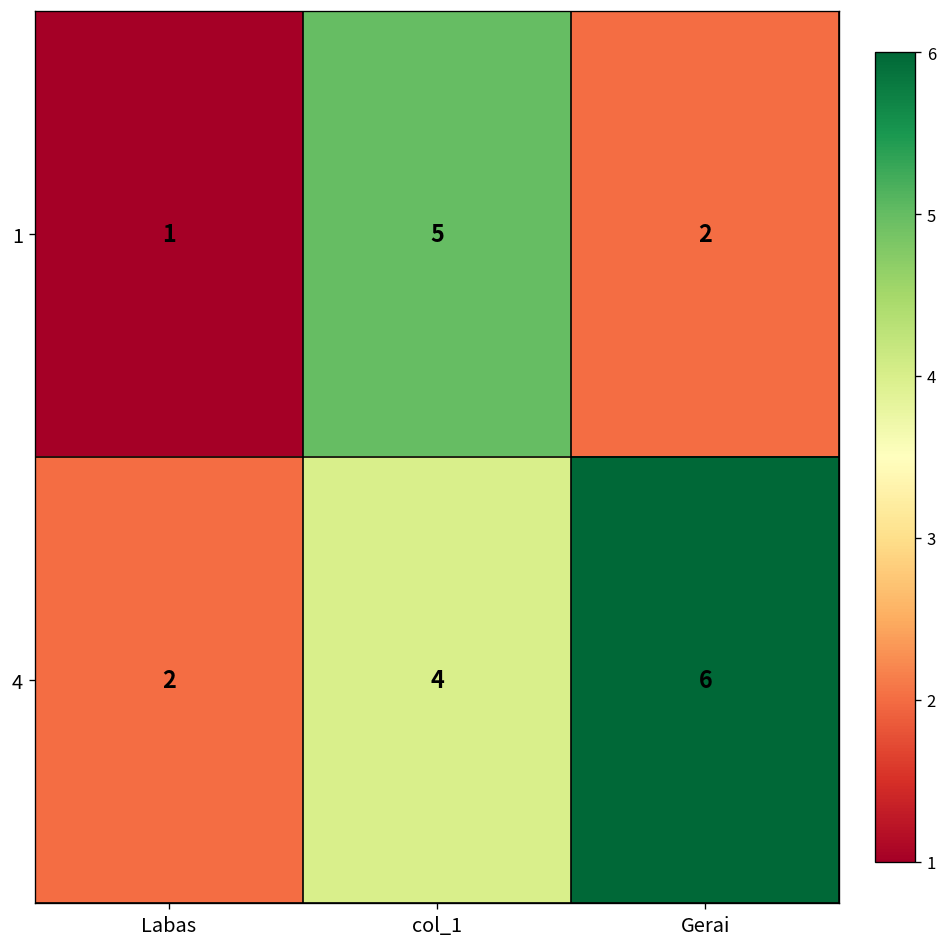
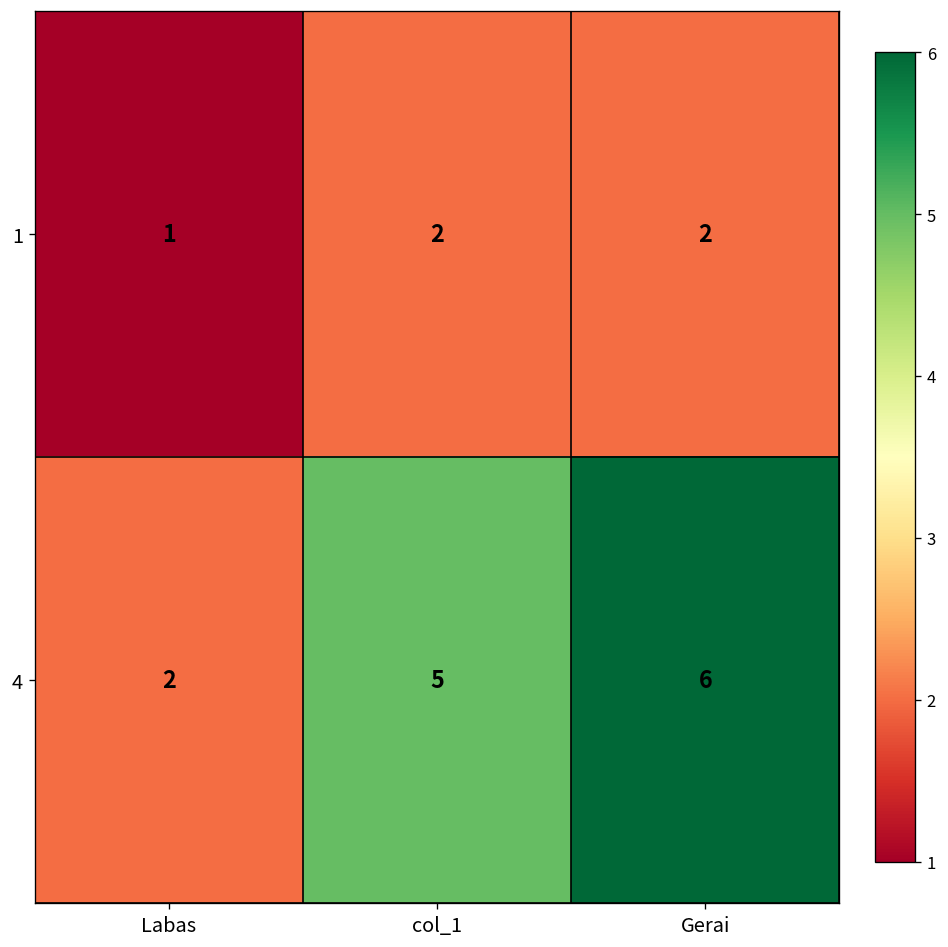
1, col_1: 5 -> 2
4, col_1: 4 -> 5
